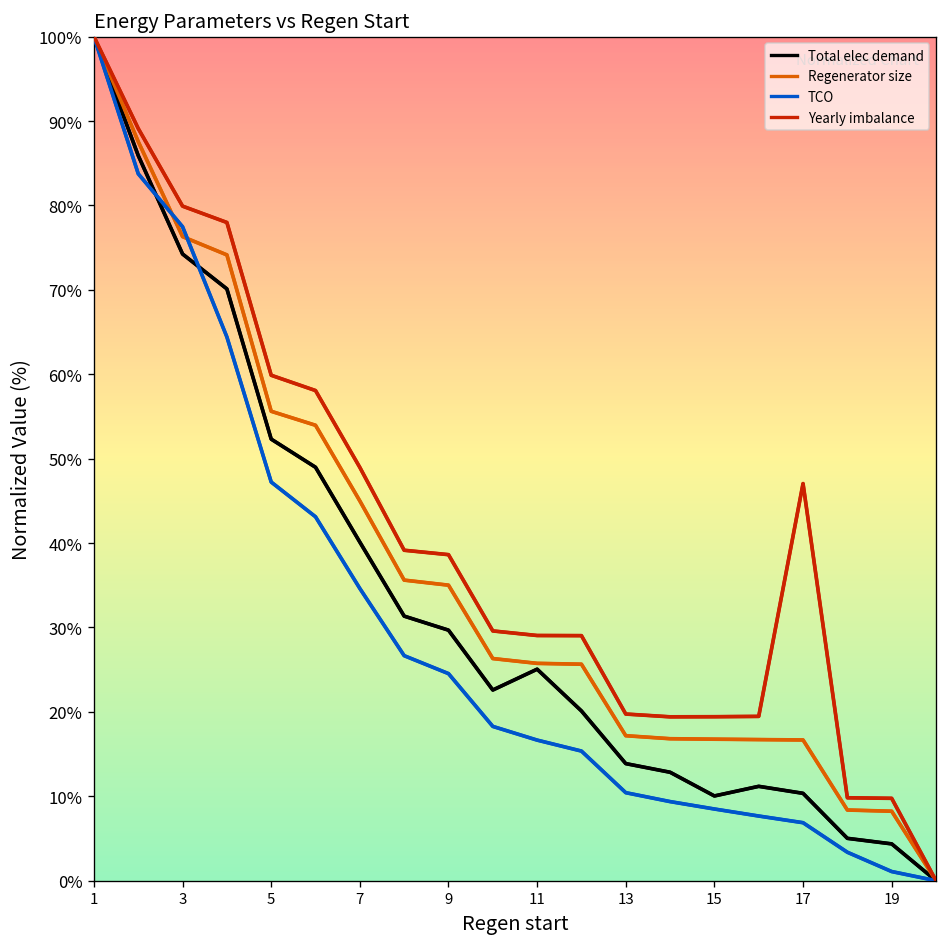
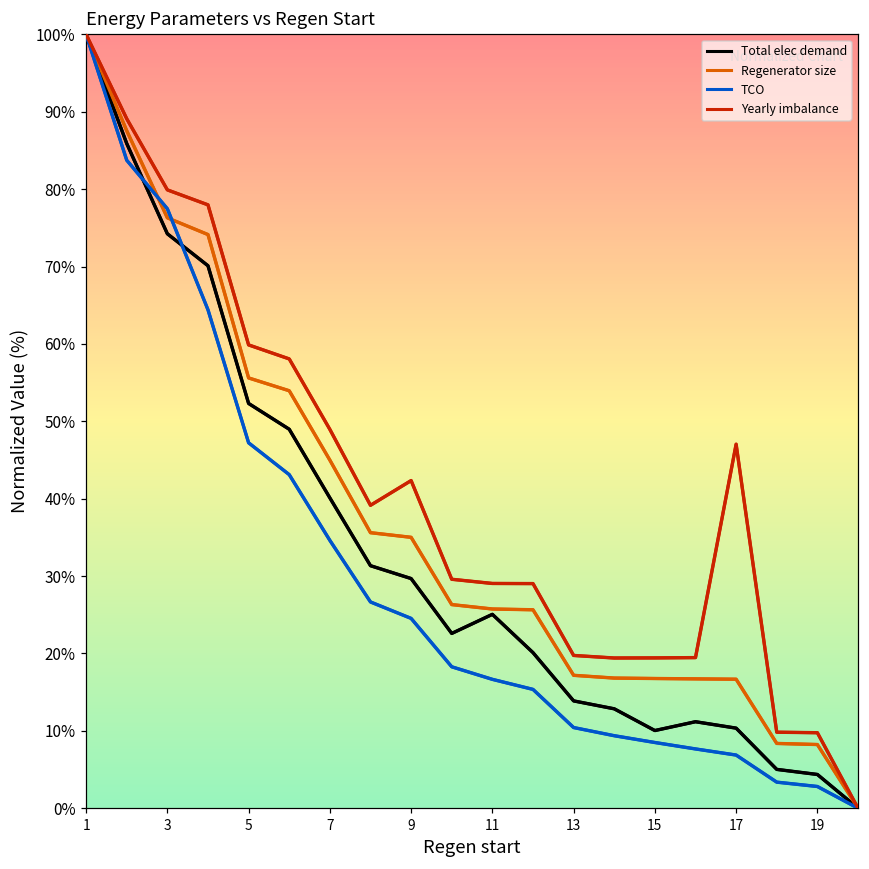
Yearly imbalance, 9: 39% -> 42%
TCO, 19: 1% -> 3%
